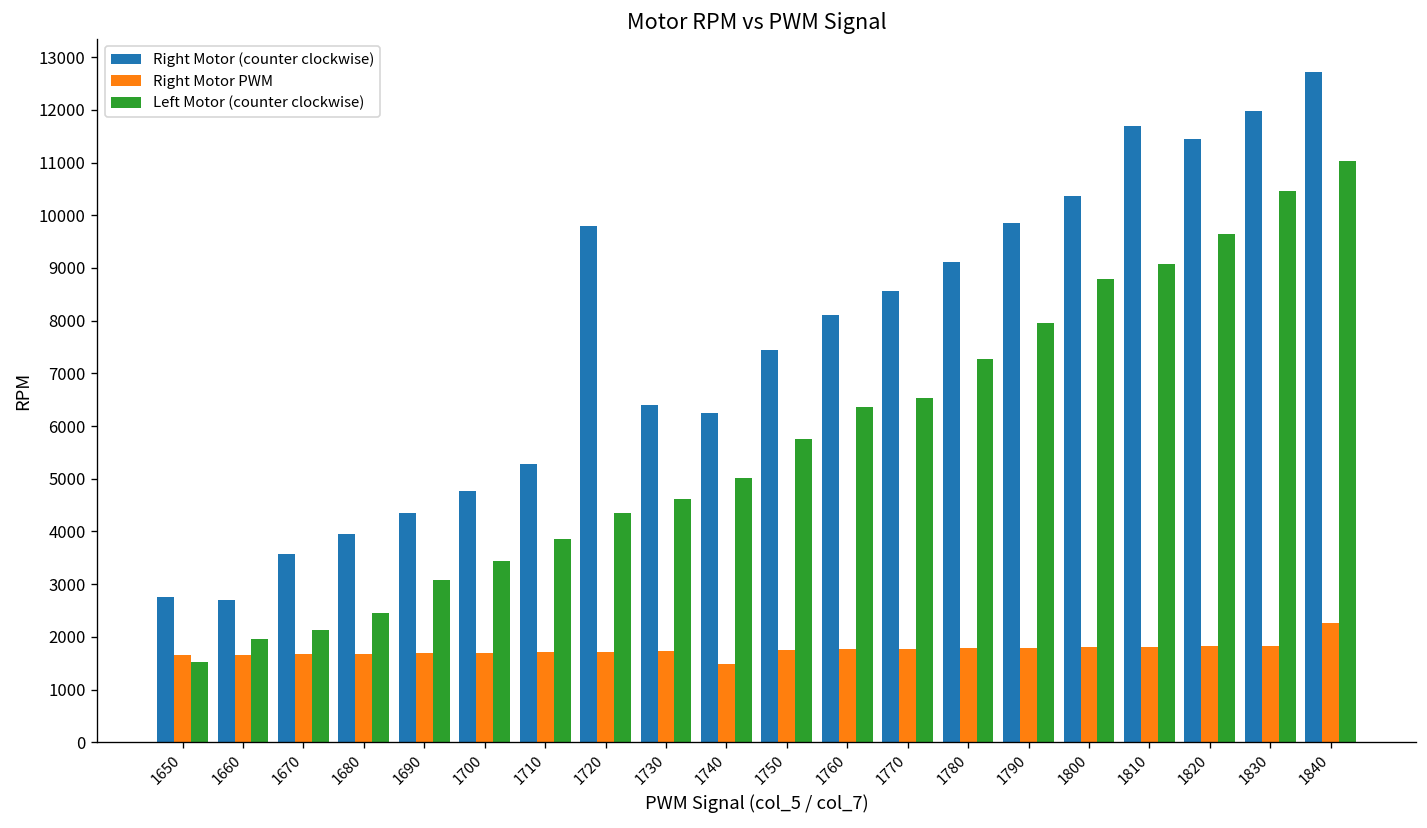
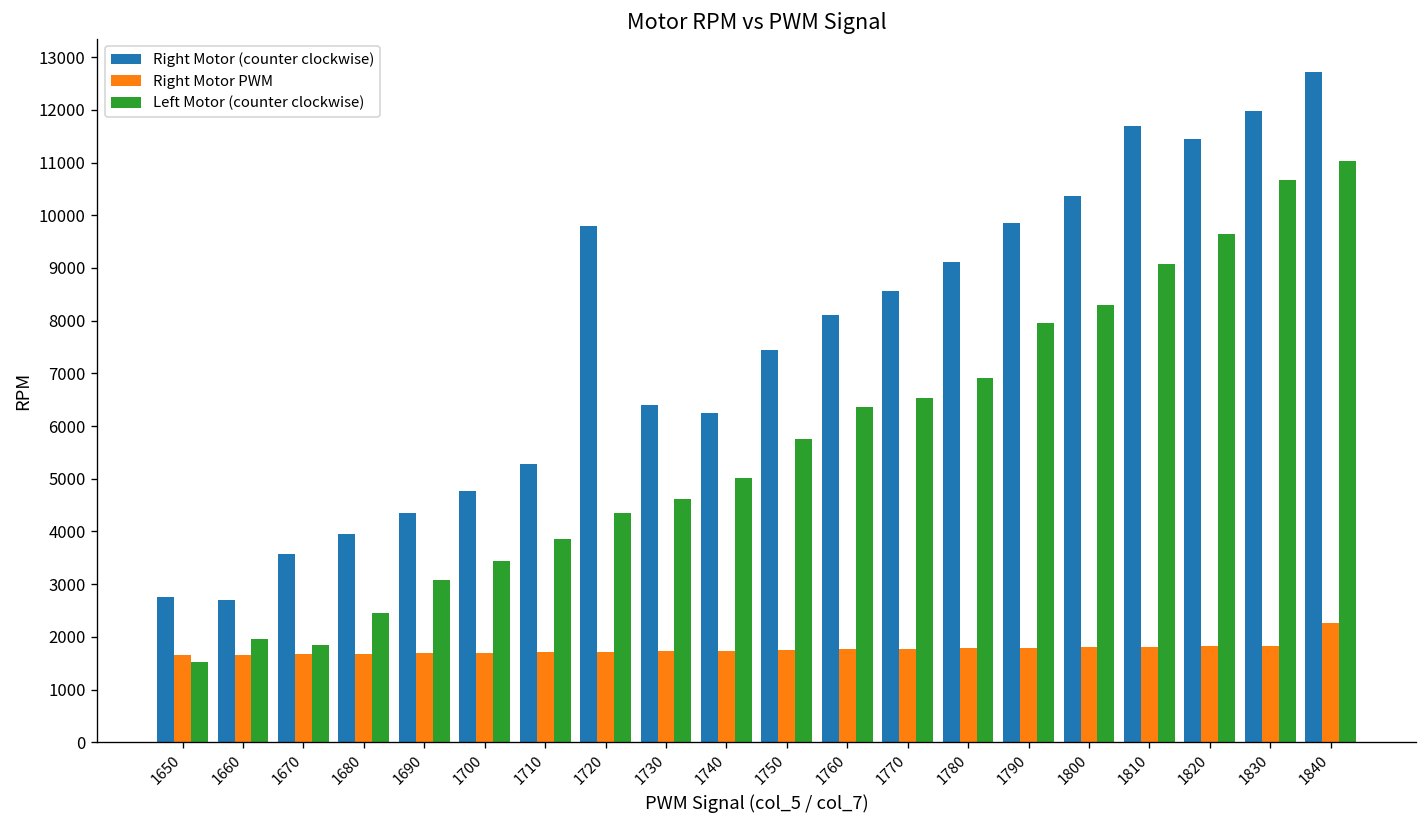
Left Motor (counter clockwise), 1670: 2100 -> 1800
Right Motor PWM, 1740: 1500 -> 1700
Left Motor (counter clockwise), 1780: 7300 -> 6900
Left Motor (counter clockwise), 1800: 8800 -> 8300
Left Motor (counter clockwise), 1830: 10500 -> 10700
